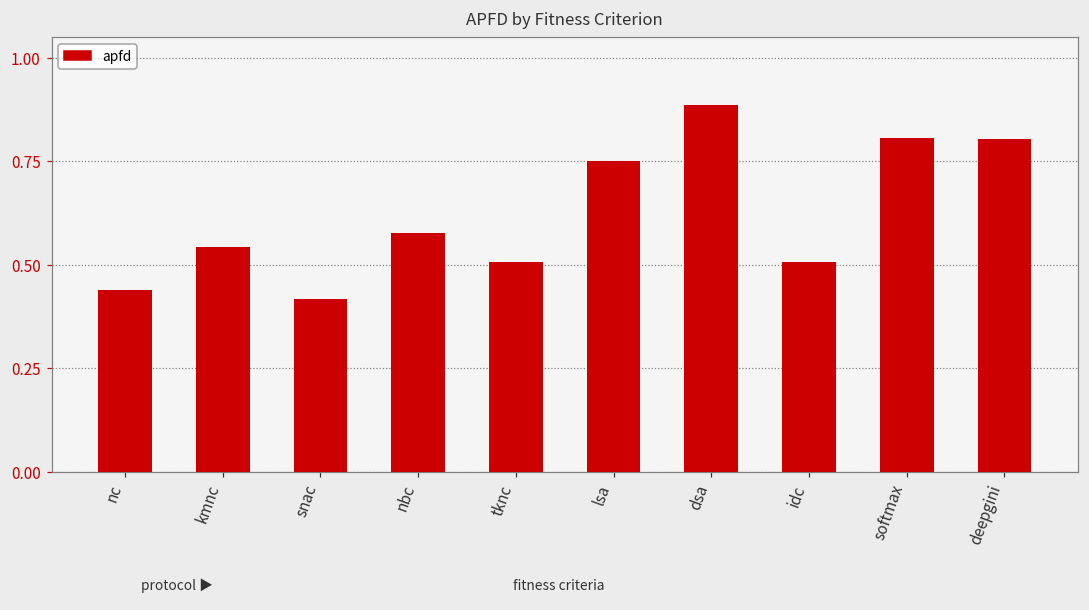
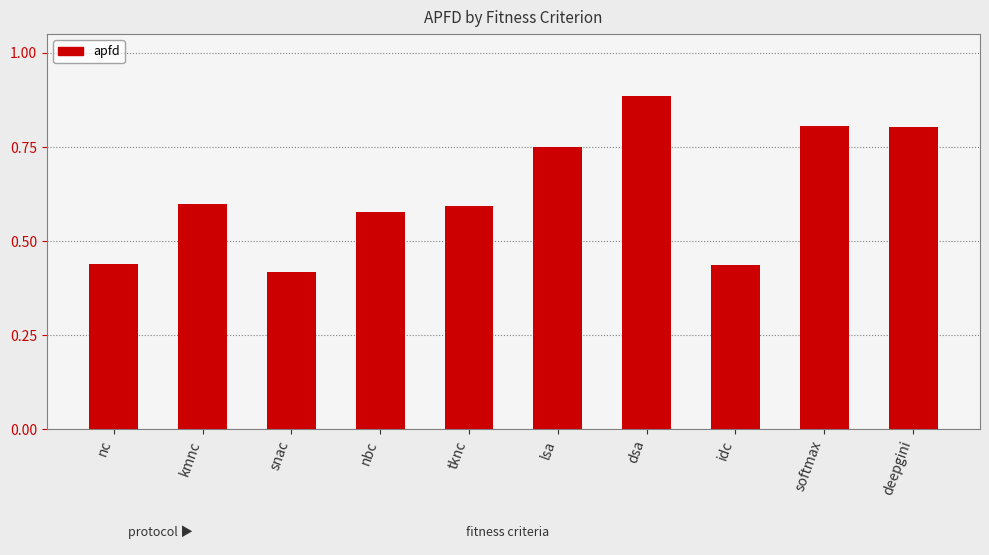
kmnc: 0.54 -> 0.60
tknc: 0.51 -> 0.59
idc: 0.51 -> 0.44
